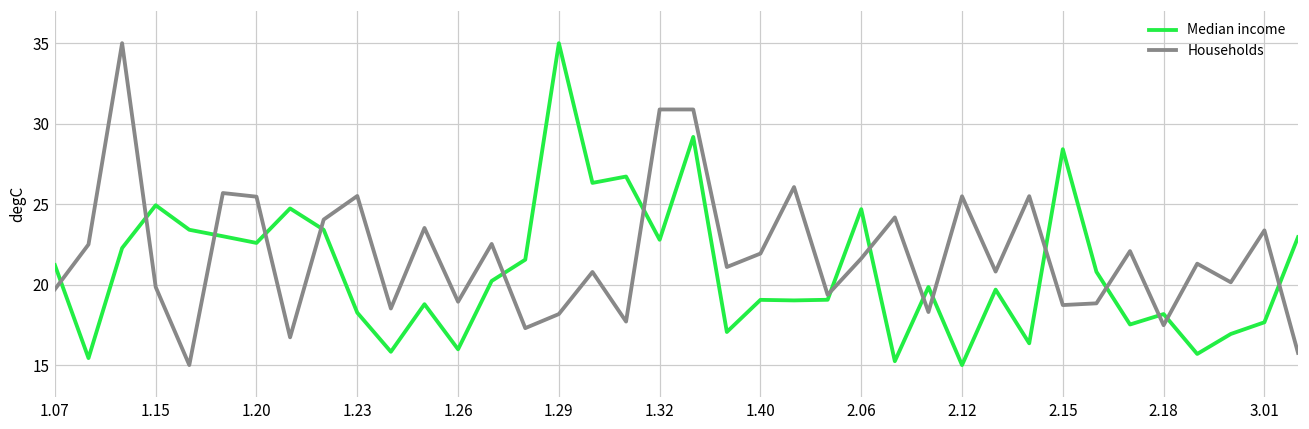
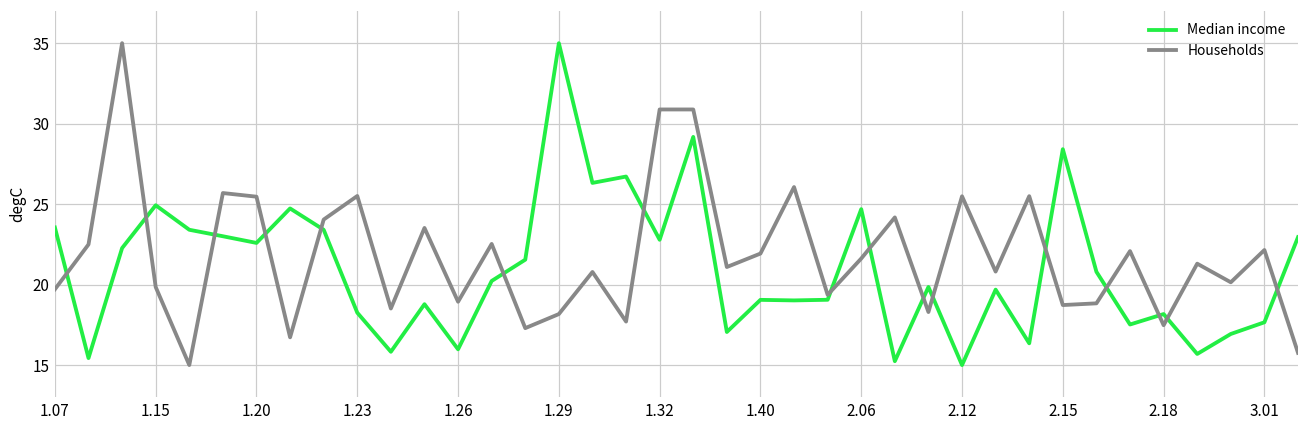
Median income, 1.07: 21.2 -> 23.5
Households, 3.01: 23.4 -> 22.1
